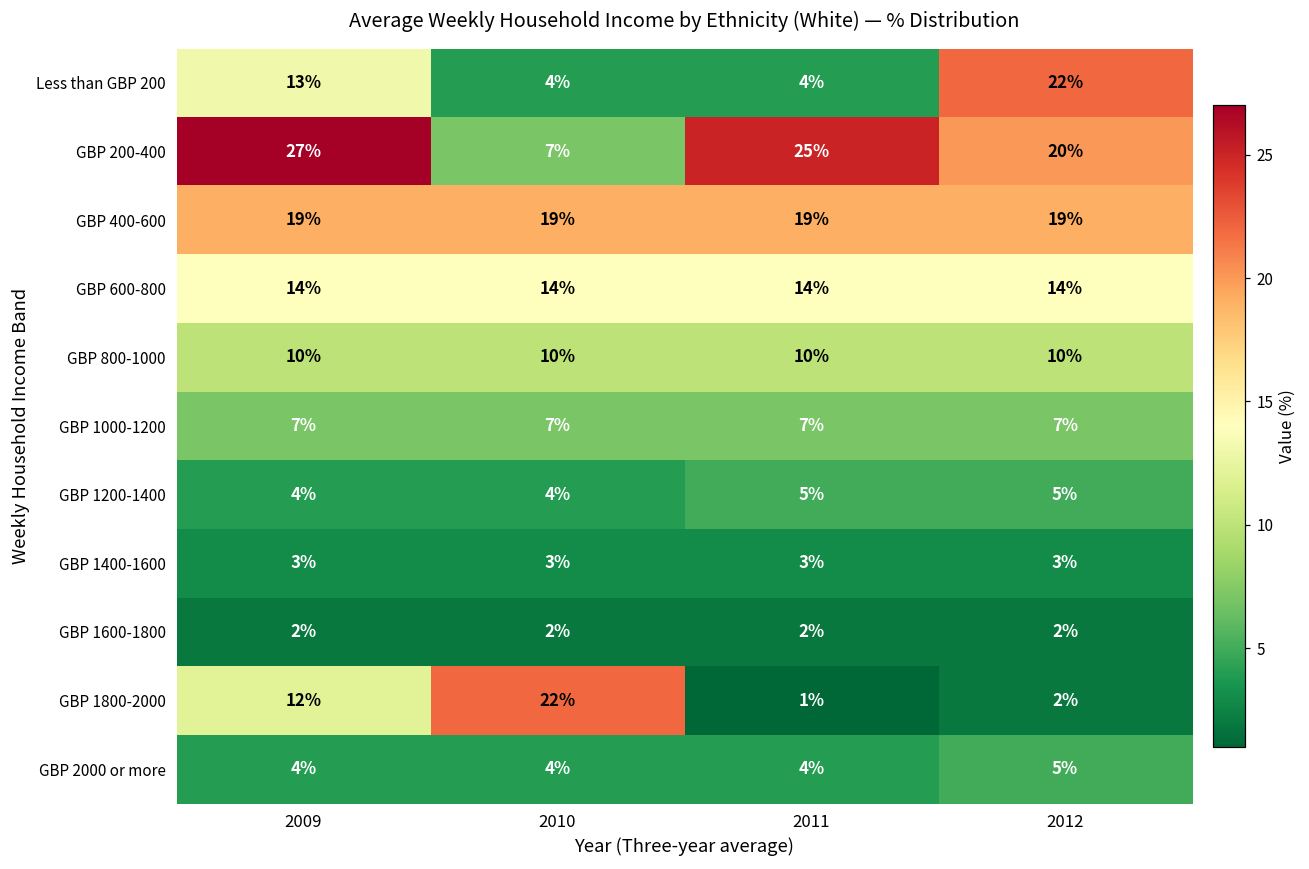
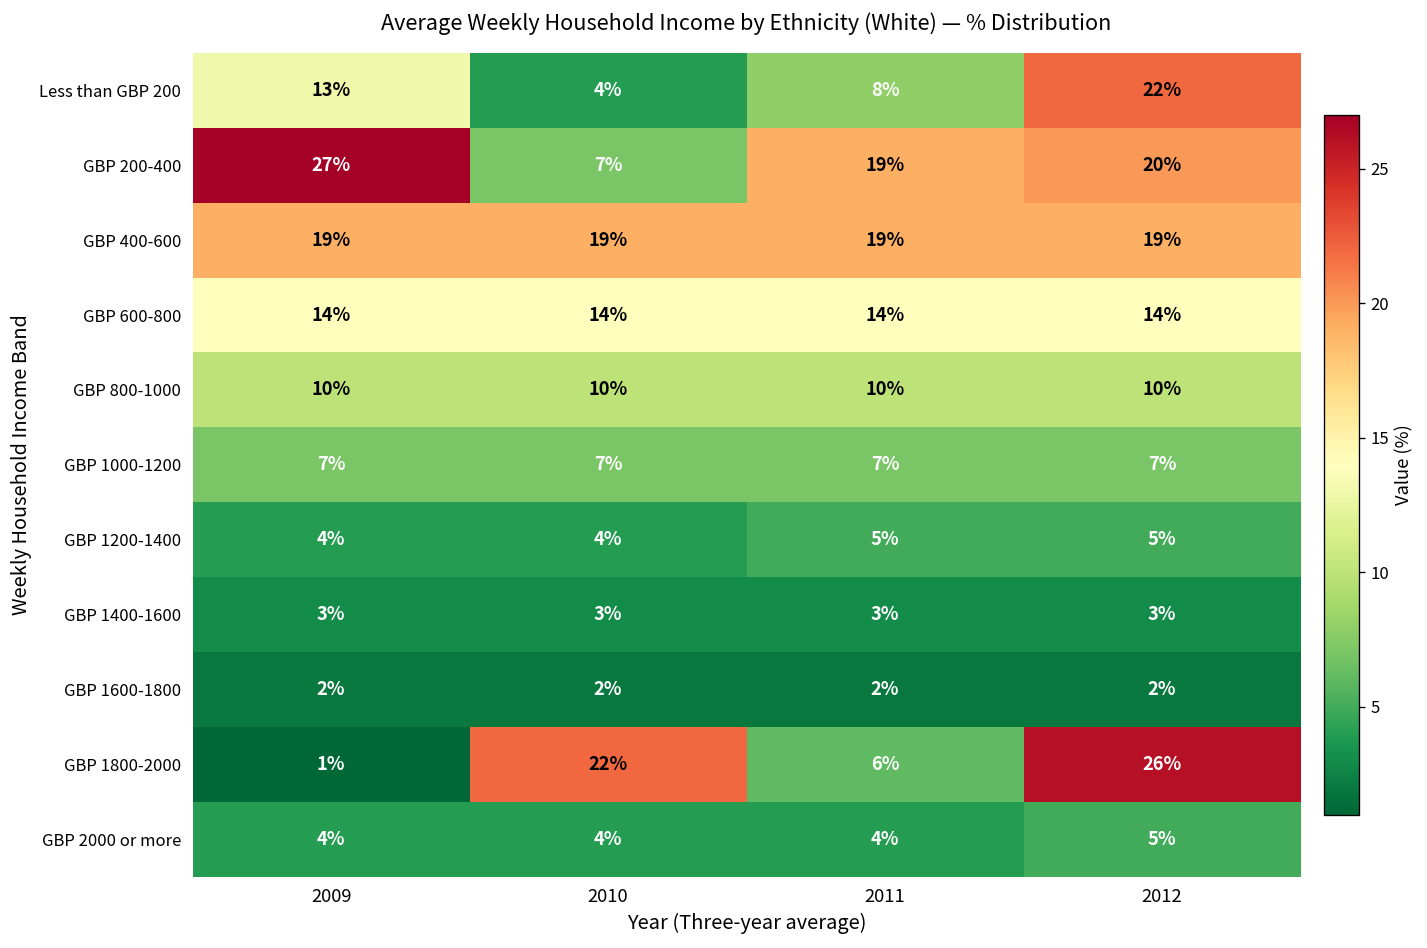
Less than GBP 200, 2011: 4% -> 8%
GBP 200-400, 2011: 25% -> 19%
GBP 1800-2000, 2009: 12% -> 1%
GBP 1800-2000, 2011: 1% -> 6%
GBP 1800-2000, 2012: 2% -> 26%
